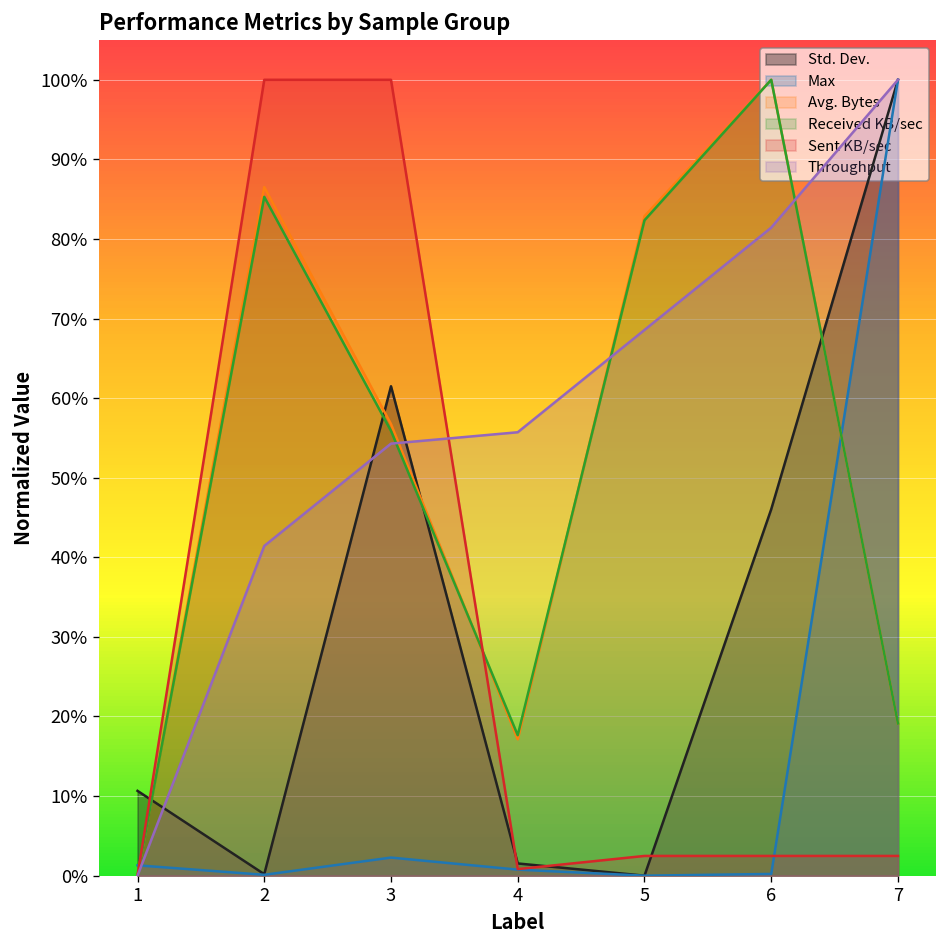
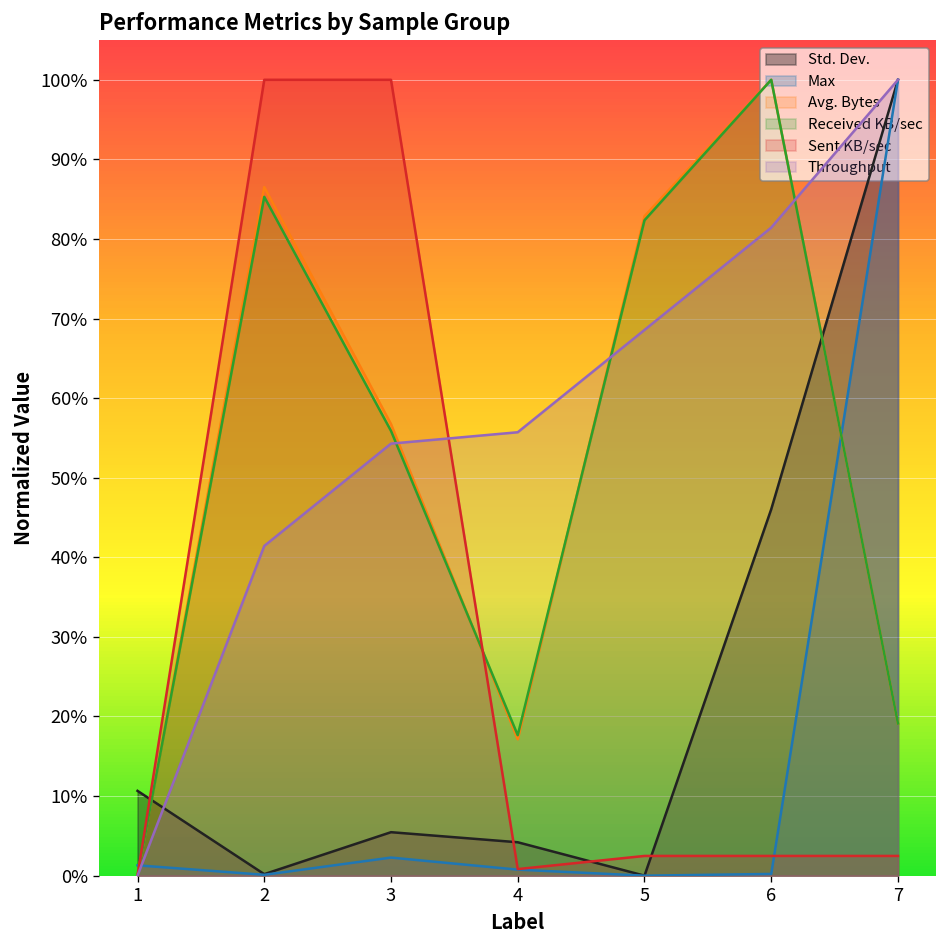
Std. Dev., 3: 61% -> 5%
Std. Dev., 4: 2% -> 4%
